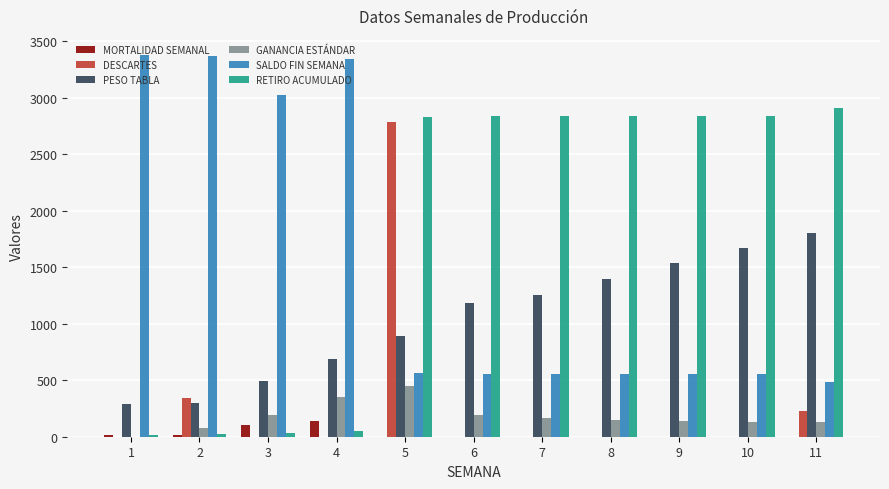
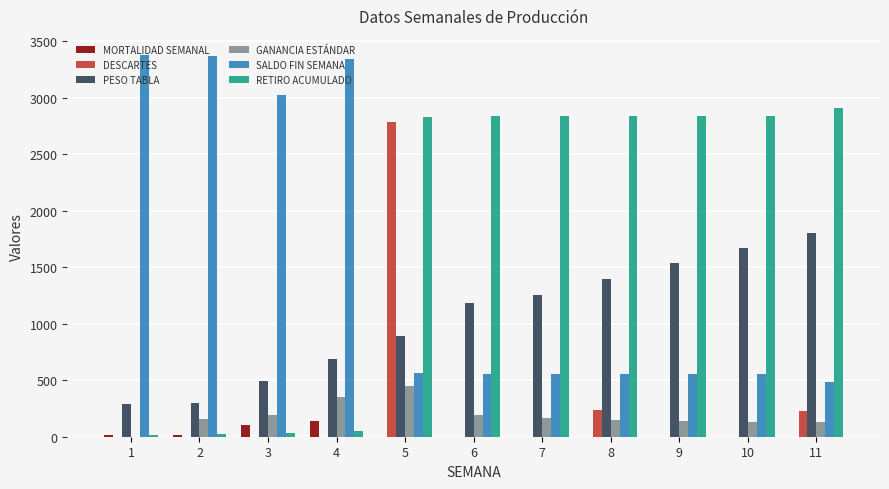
DESCARTES, 2: 340 -> 0
GANANCIA ESTÁNDAR, 2: 80 -> 160
DESCARTES, 8: 0 -> 240
